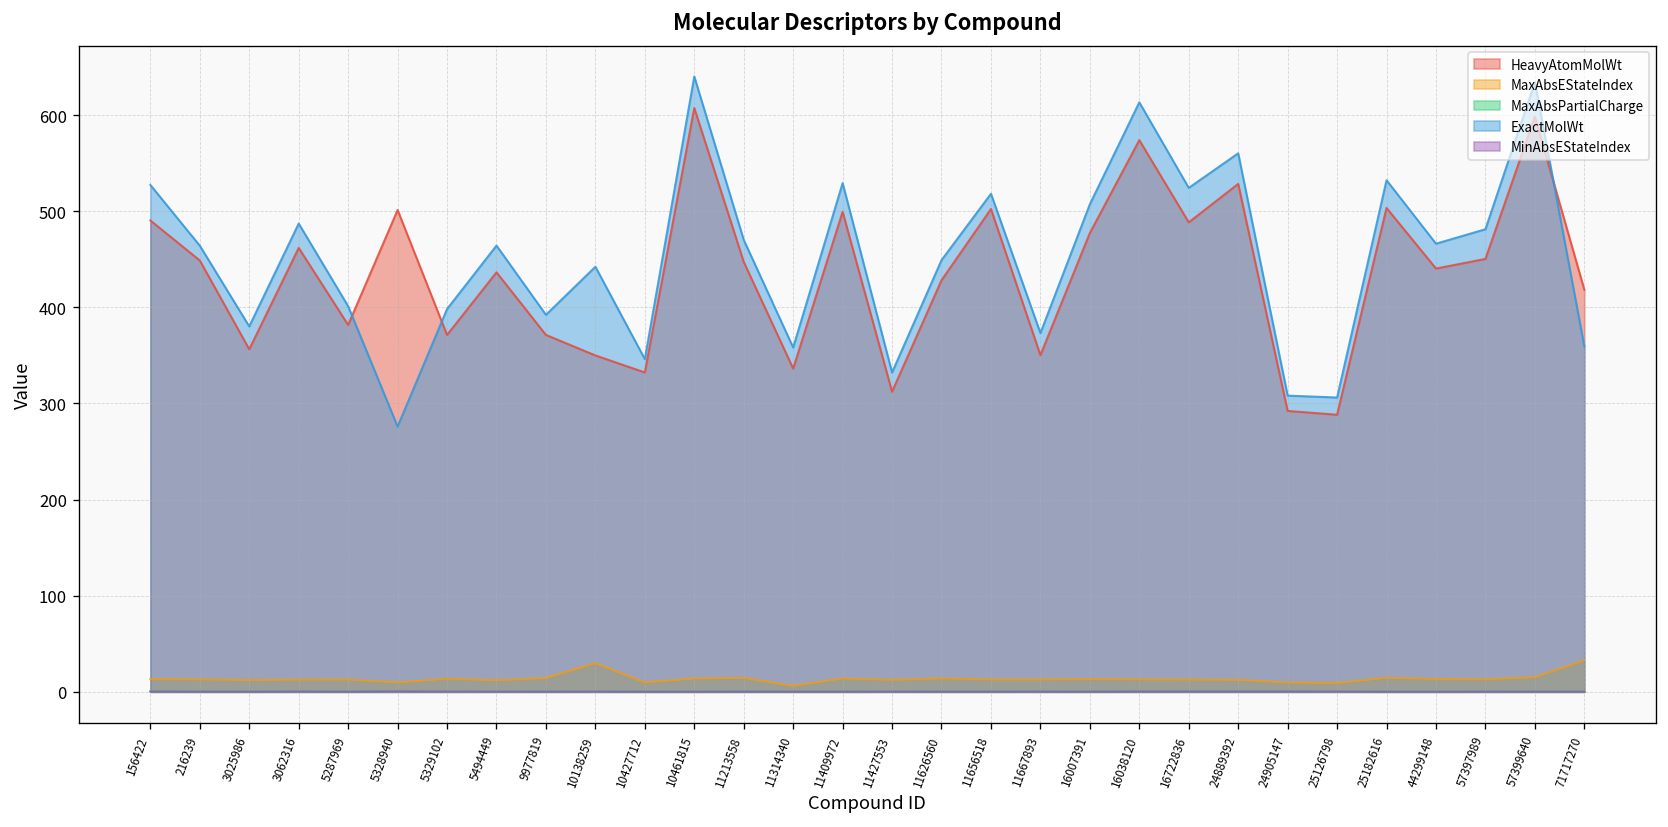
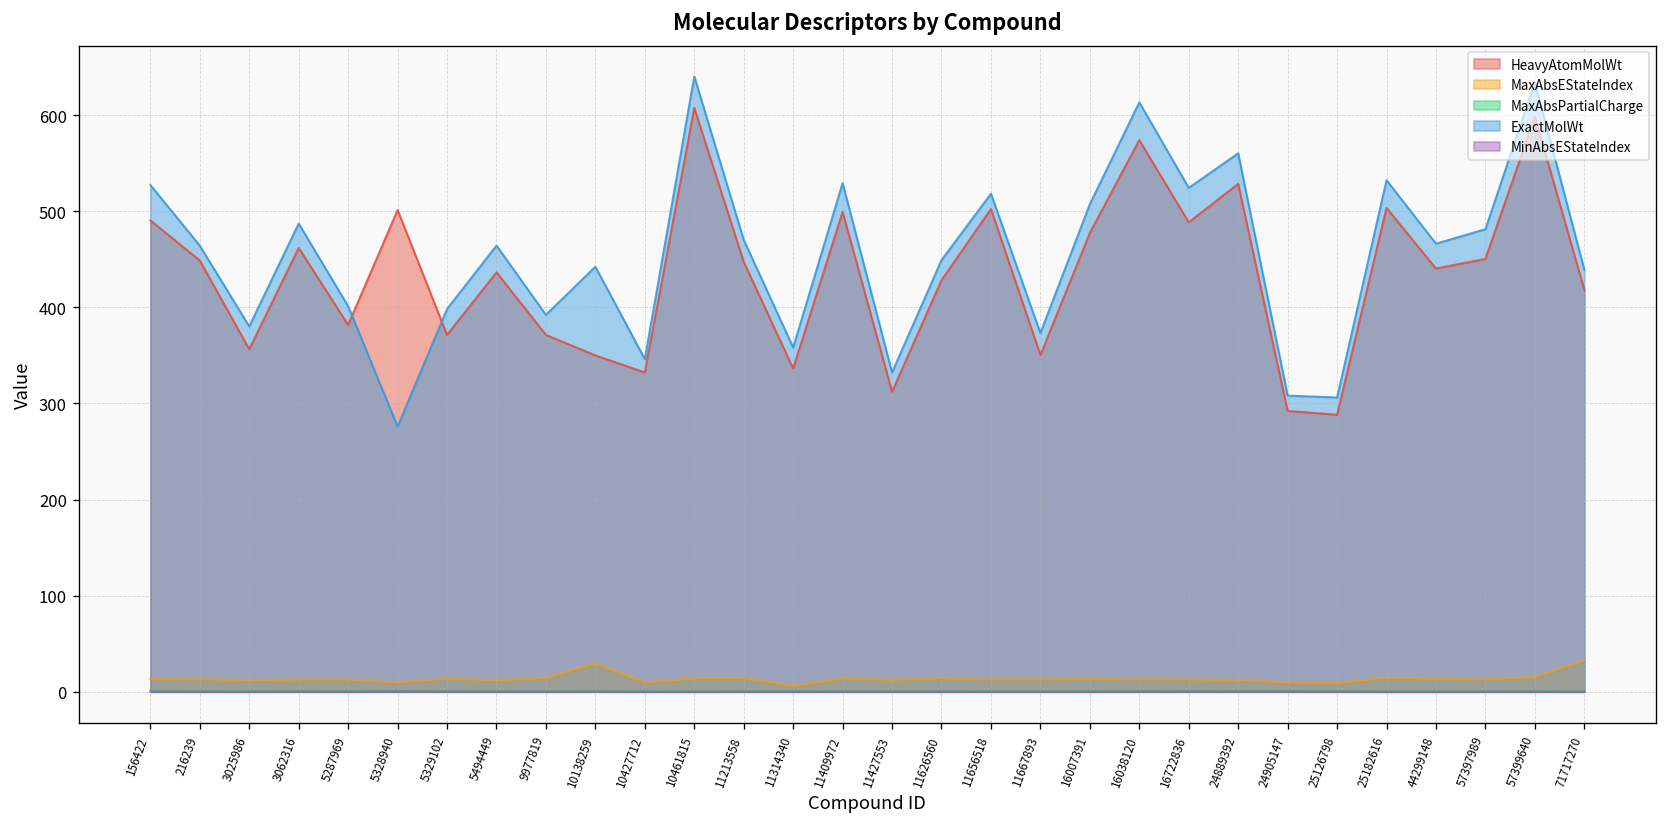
ExactMolWt, 71717270: 360 -> 440
